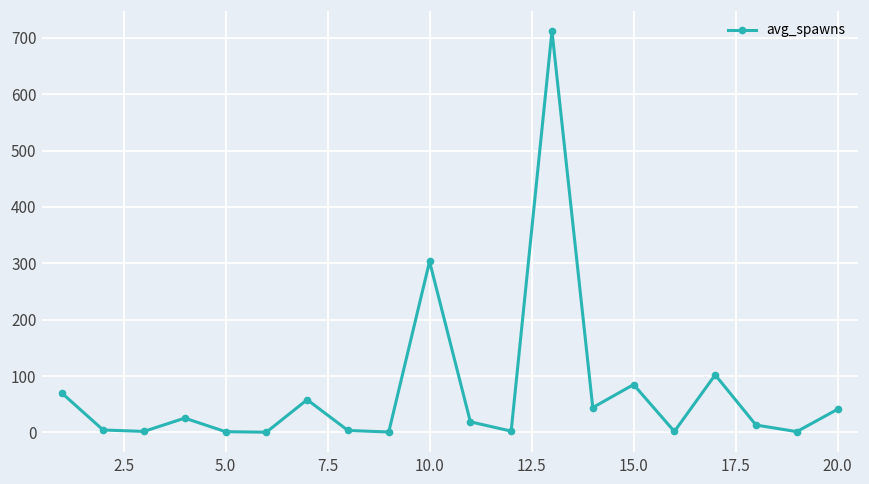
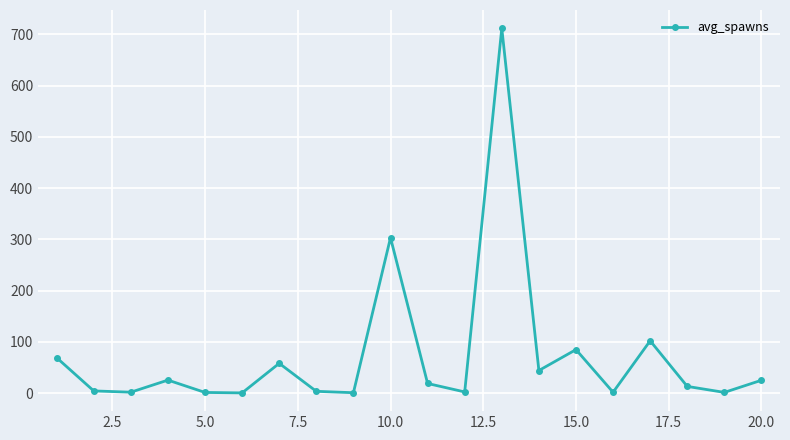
20.0: 40 -> 30
